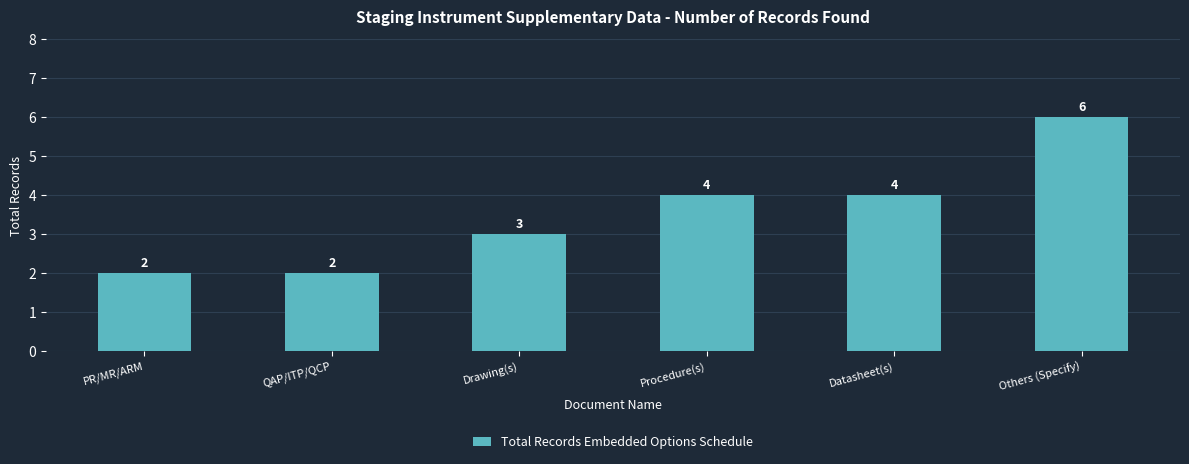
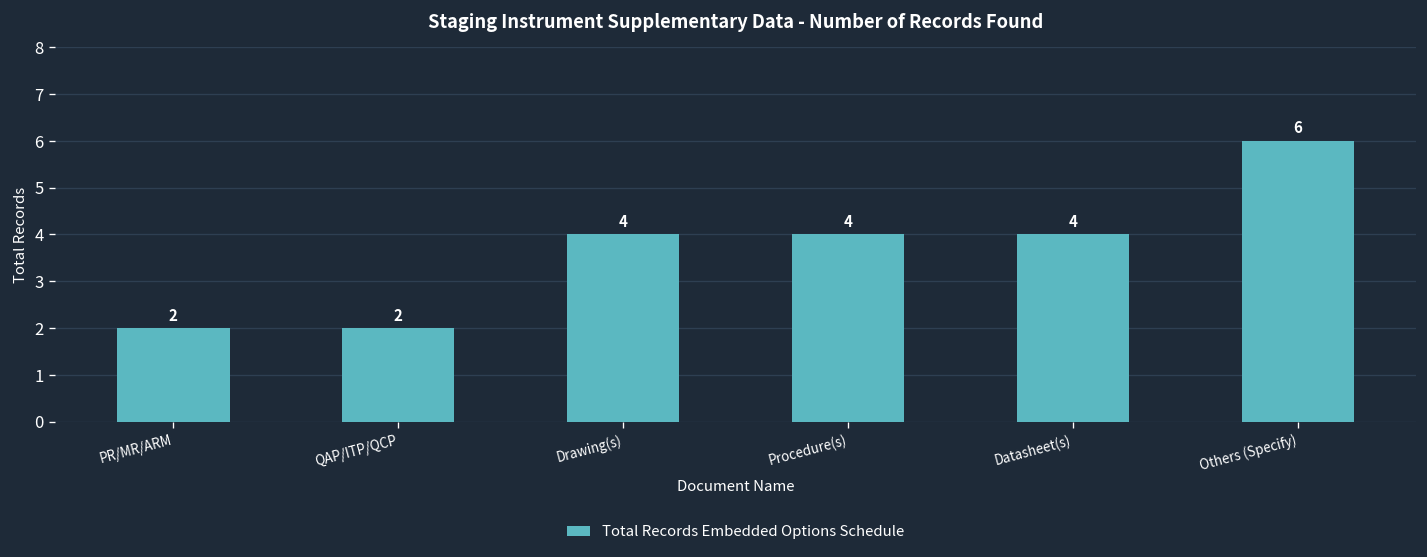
Drawing(s): 3 -> 4
